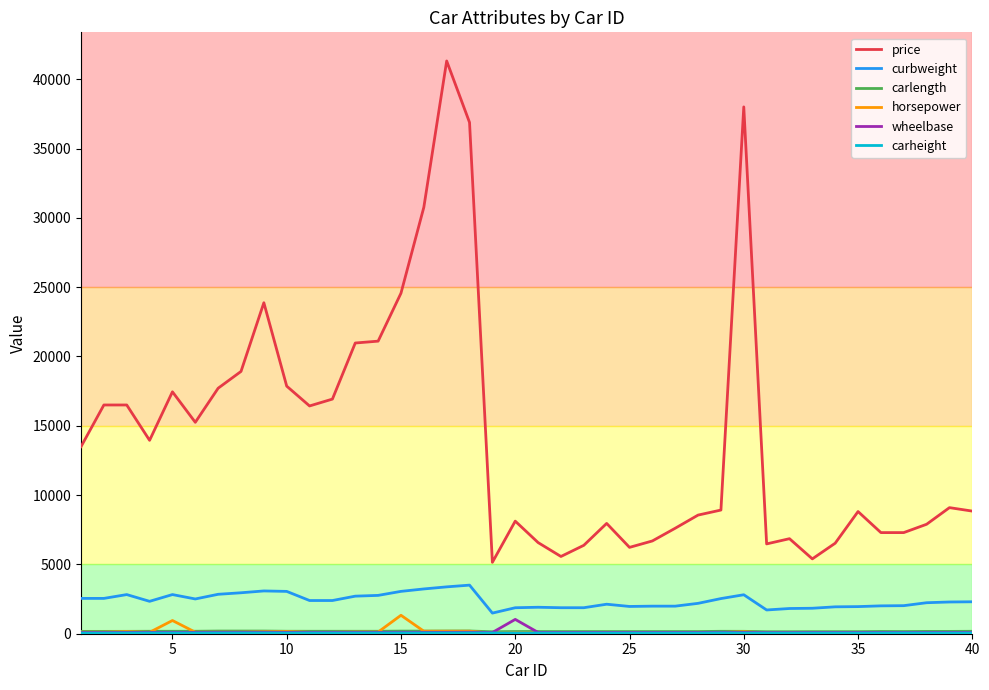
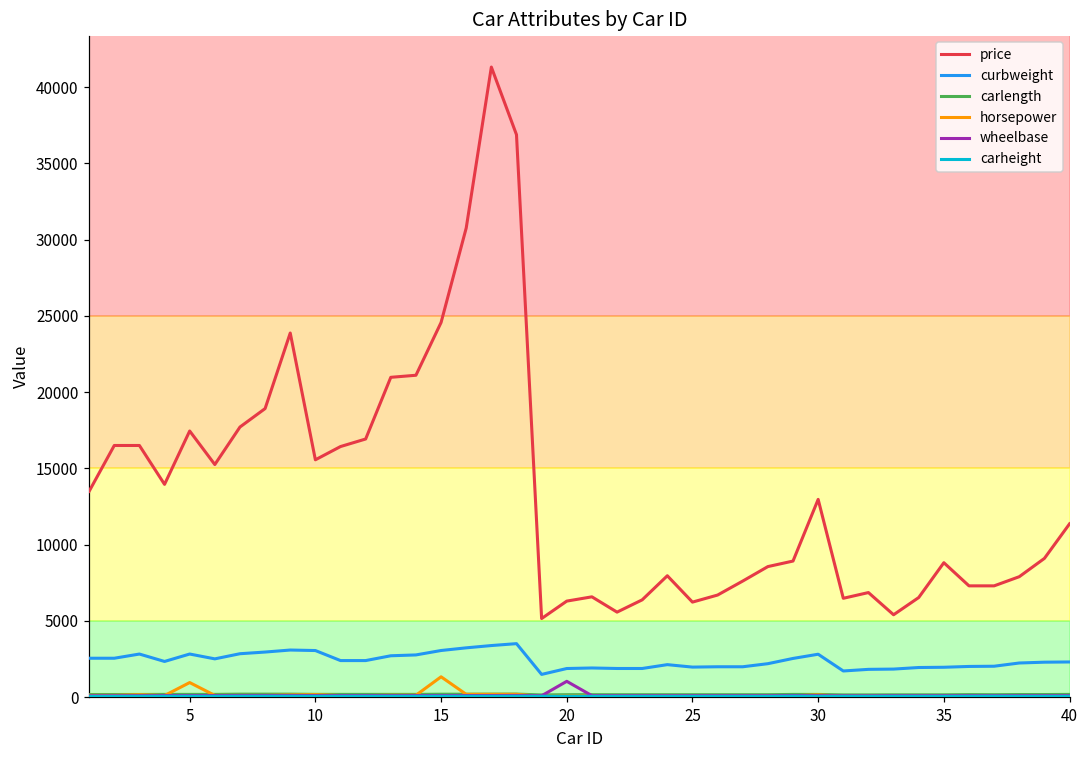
price, 10: 17900 -> 15600
price, 20: 8100 -> 6300
price, 30: 38000 -> 13000
price, 40: 8800 -> 11400
